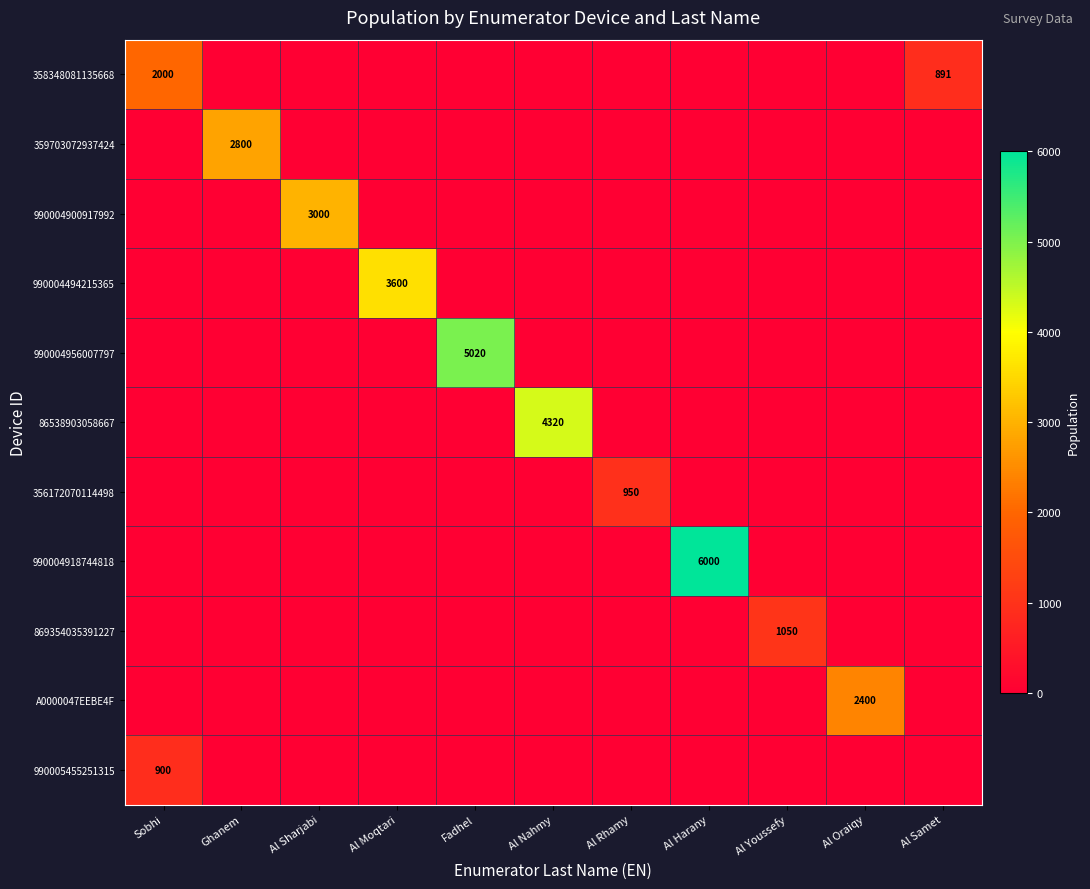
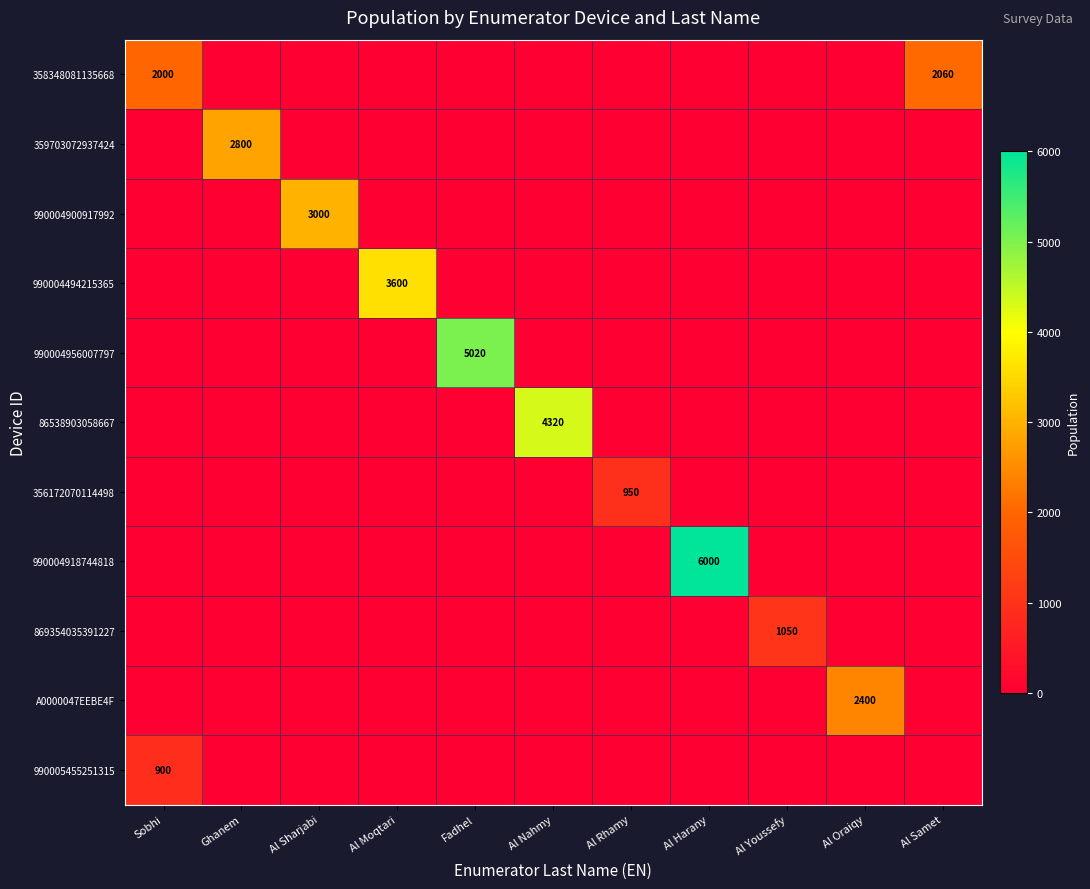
358348081135668, Al Samet: 891 -> 2060
